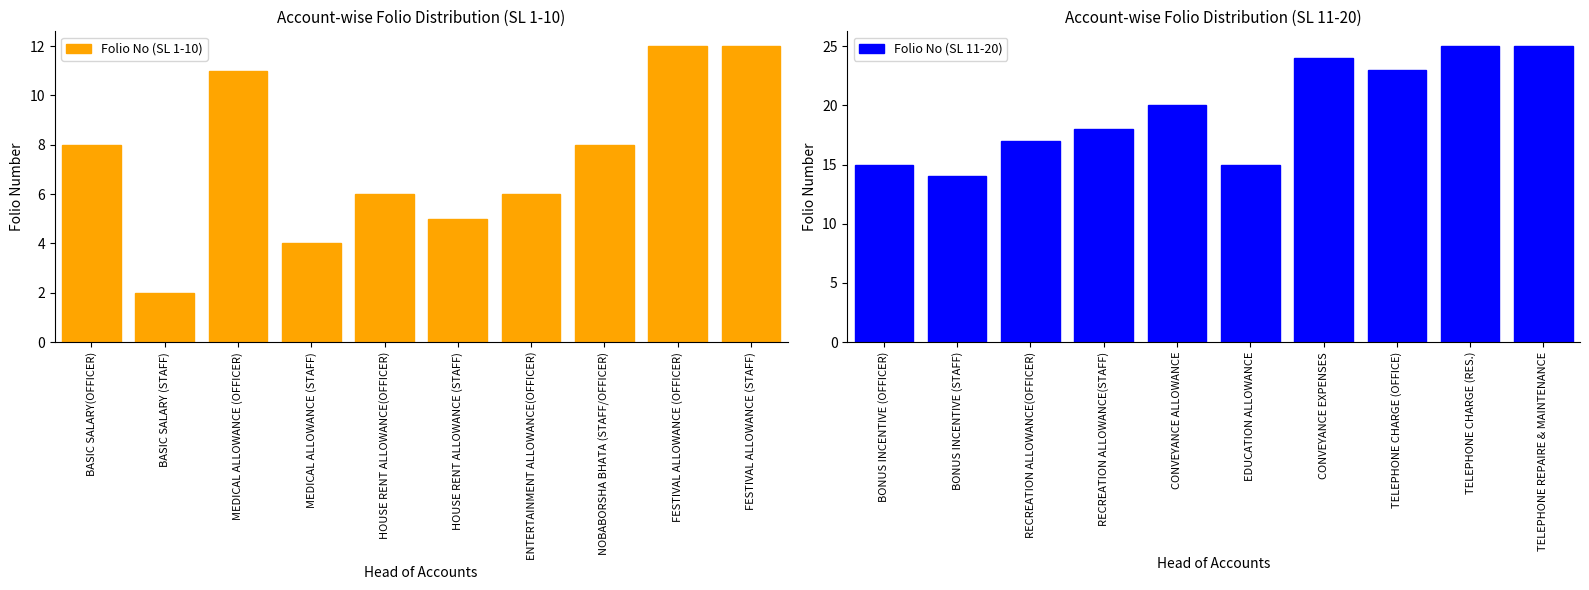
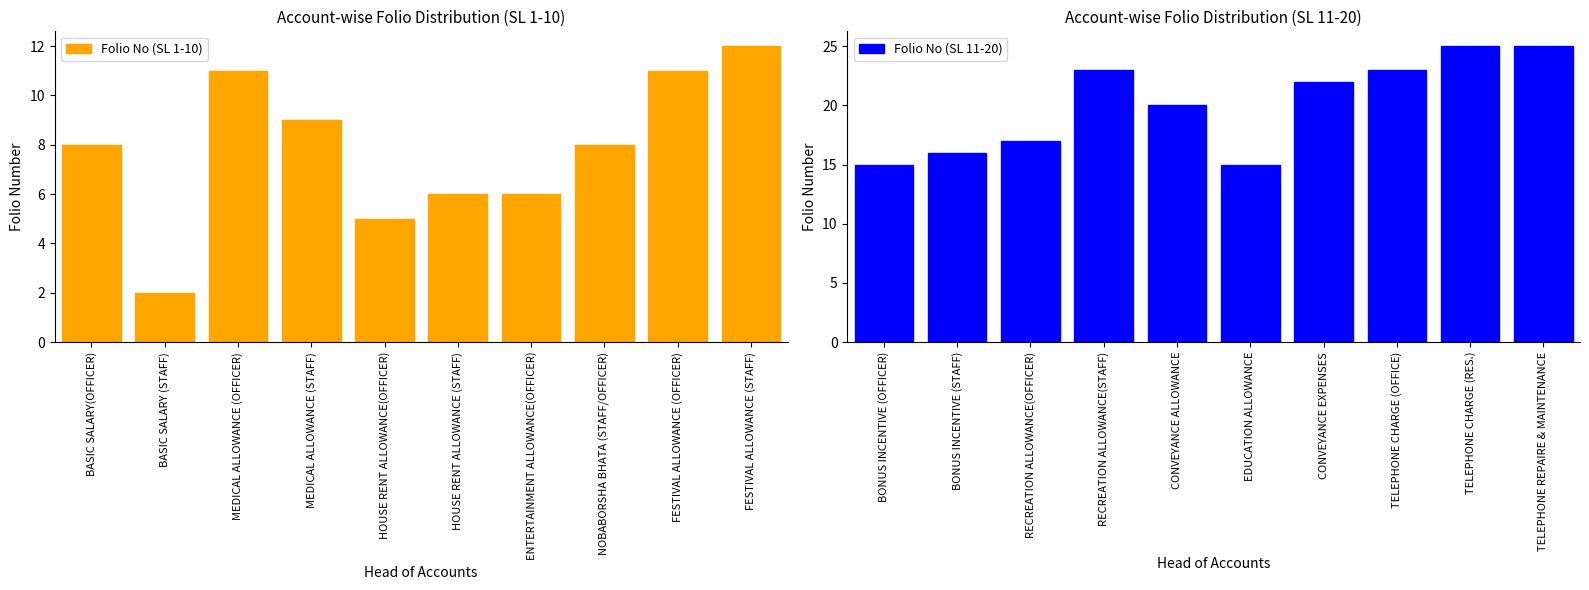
Account-wise Folio Distribution (SL 1-10), MEDICAL ALLOWANCE (STAFF): 4 -> 9
Account-wise Folio Distribution (SL 1-10), HOUSE RENT ALLOWANCE(OFFICER): 6 -> 5
Account-wise Folio Distribution (SL 1-10), HOUSE RENT ALLOWANCE (STAFF): 5 -> 6
Account-wise Folio Distribution (SL 1-10), FESTIVAL ALLOWANCE (OFFICER): 12 -> 11
Account-wise Folio Distribution (SL 11-20), BONUS INCENTIVE (STAFF): 14 -> 16
Account-wise Folio Distribution (SL 11-20), RECREATION ALLOWANCE(STAFF): 18 -> 23
Account-wise Folio Distribution (SL 11-20), CONVEYANCE EXPENSES: 24 -> 22
